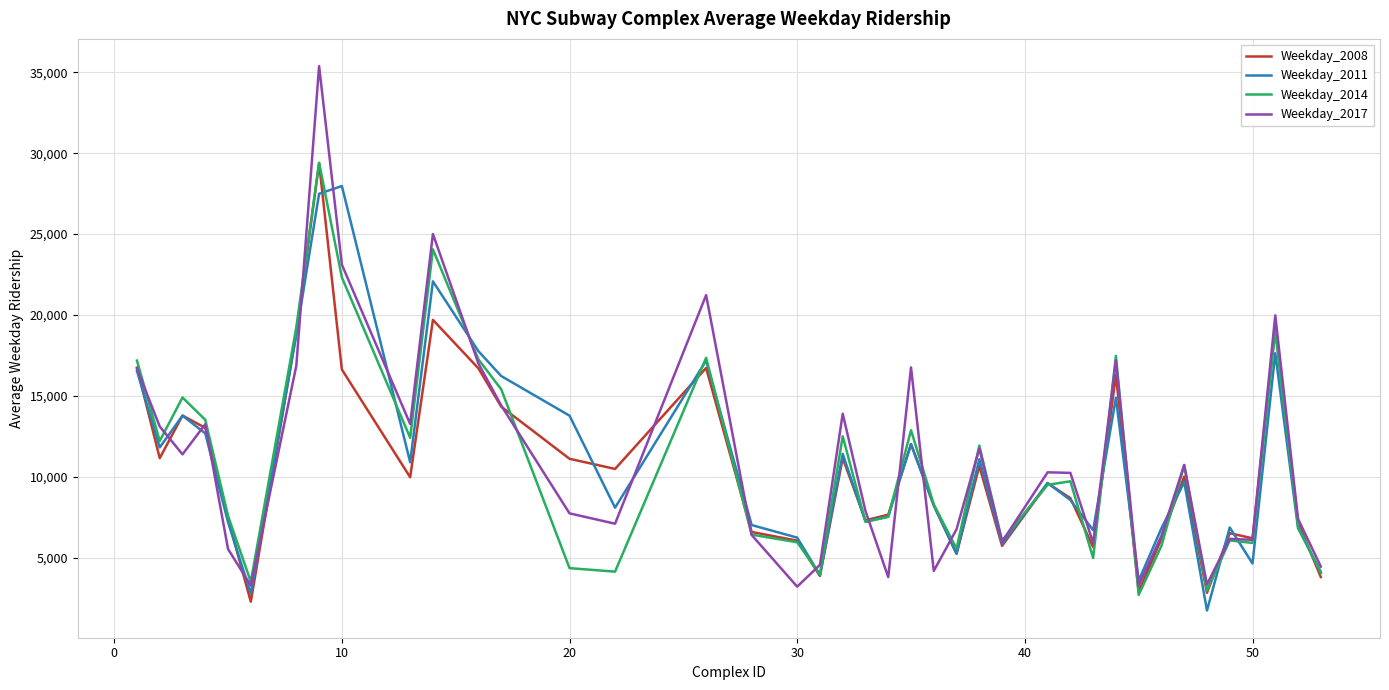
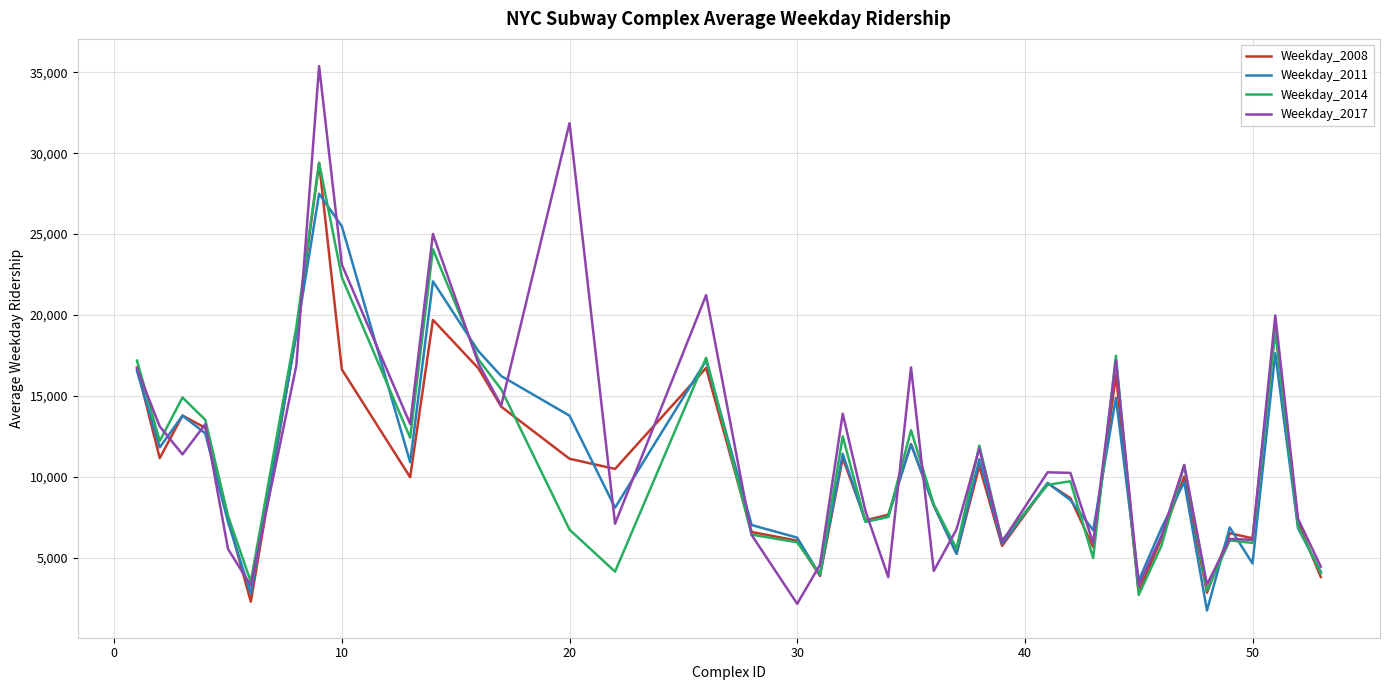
Weekday_2011, 10: 28,000 -> 25,500
Weekday_2014, 20: 4,300 -> 6,700
Weekday_2017, 20: 7,700 -> 31,900
Weekday_2017, 30: 3,200 -> 2,100
